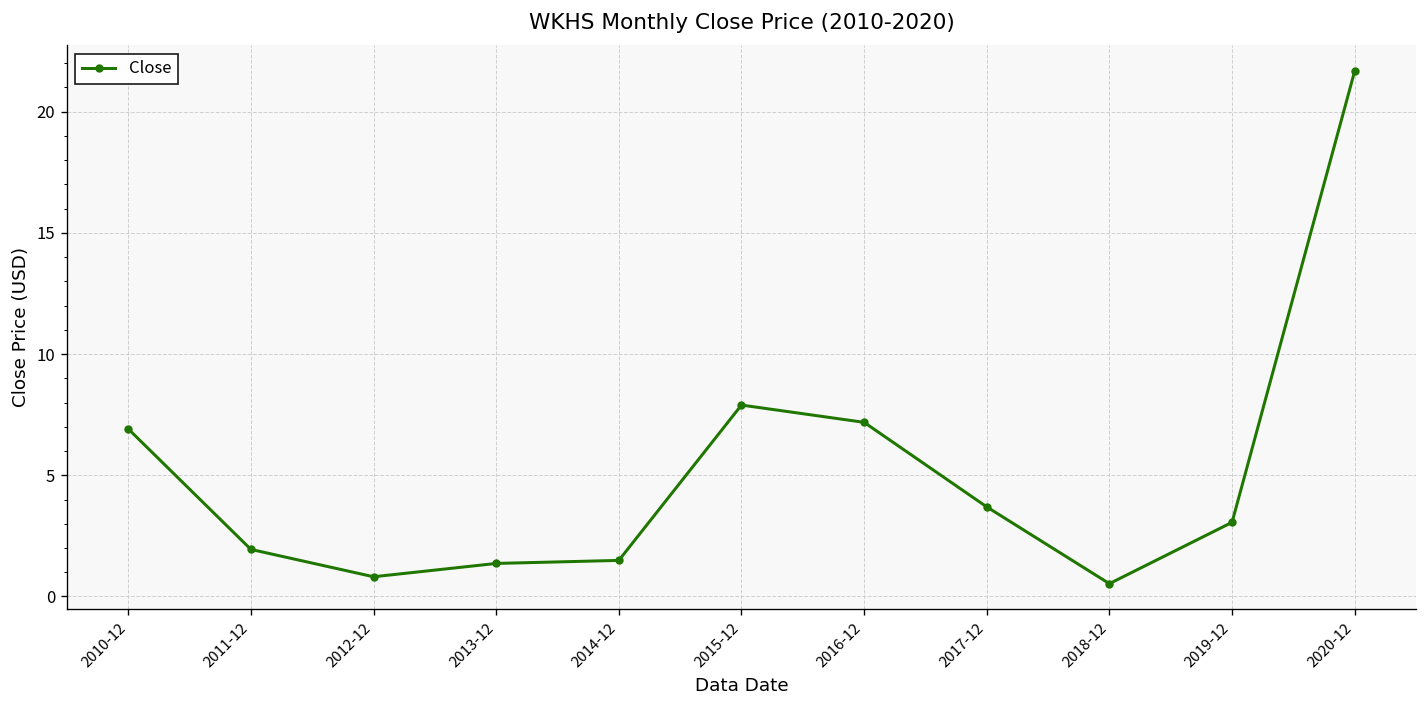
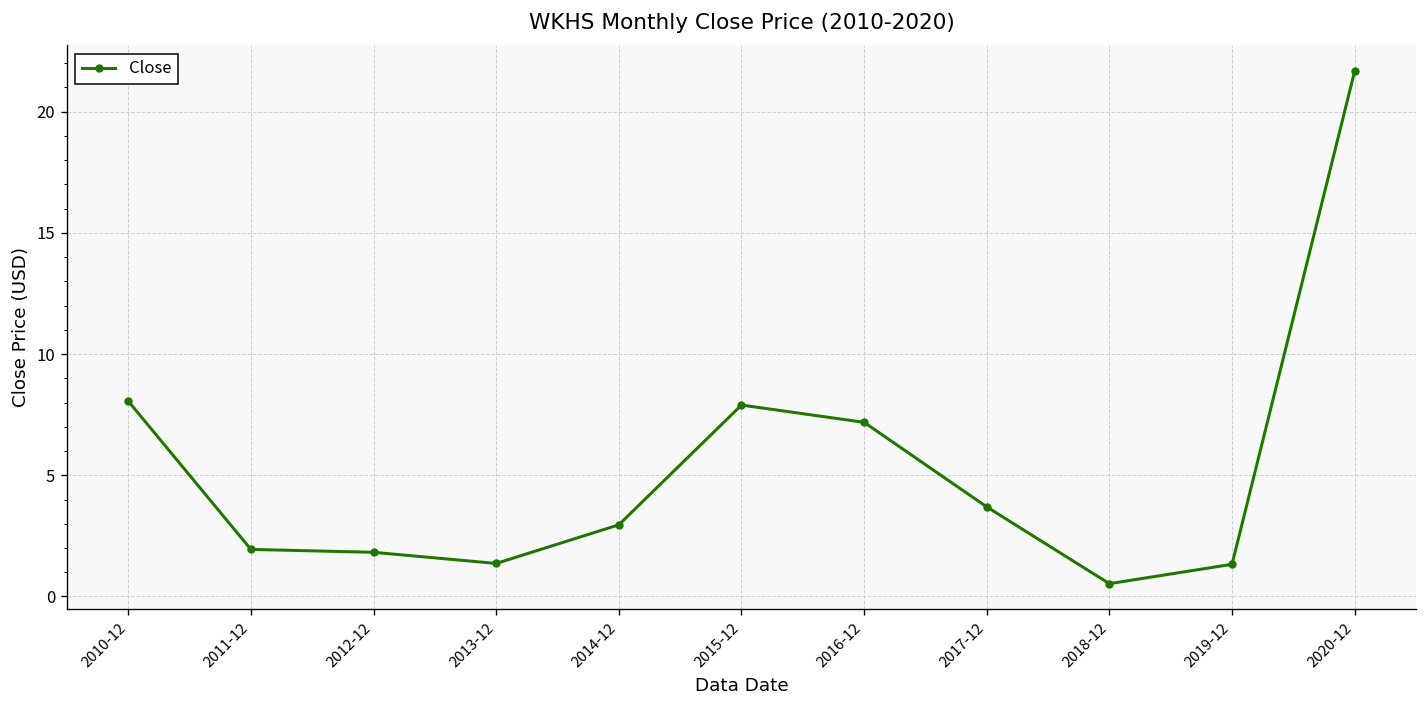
2010-12: 6.9 -> 8.1
2012-12: 0.8 -> 1.8
2014-12: 1.5 -> 3.0
2019-12: 3.1 -> 1.3
